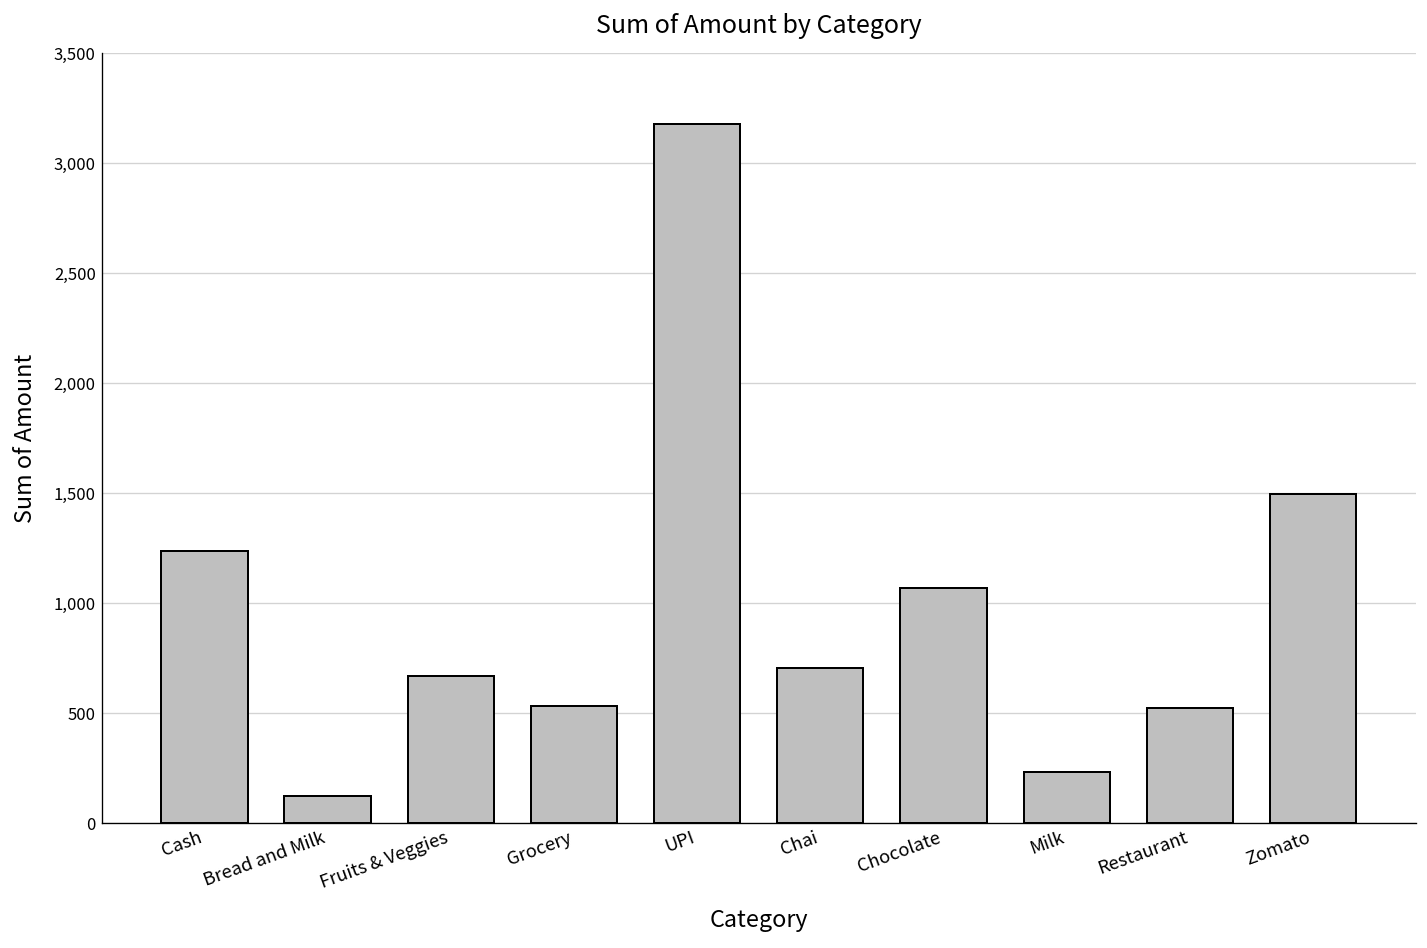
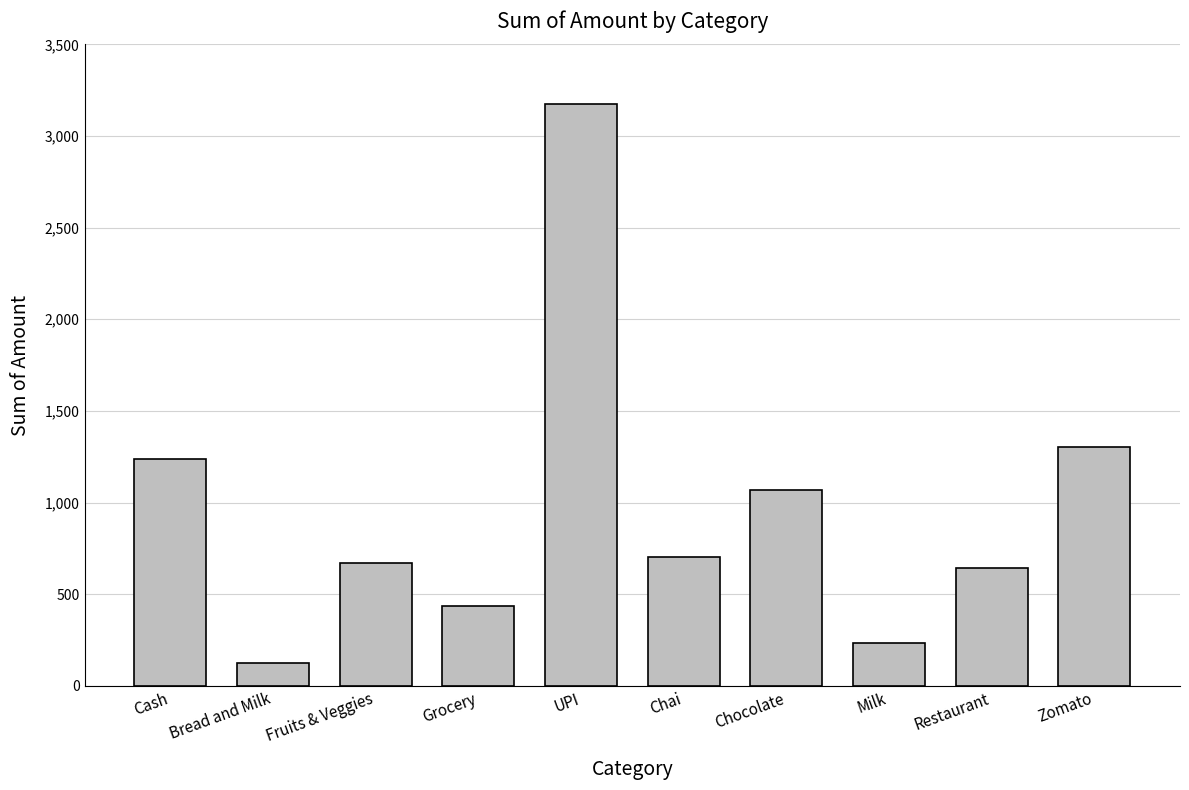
Grocery: 530 -> 440
Restaurant: 520 -> 650
Zomato: 1,500 -> 1,300
